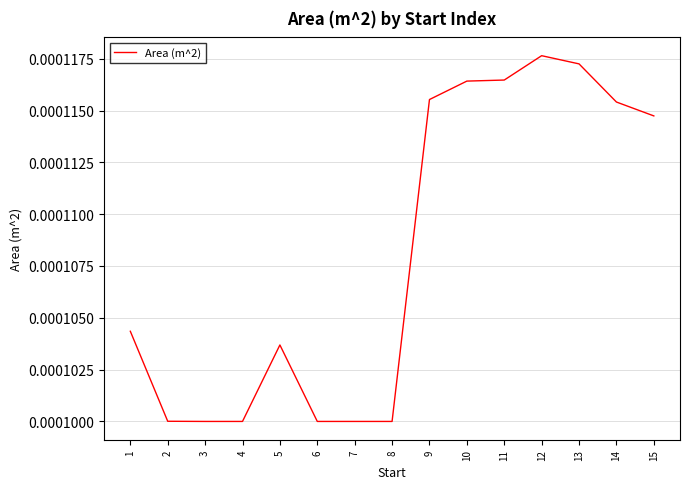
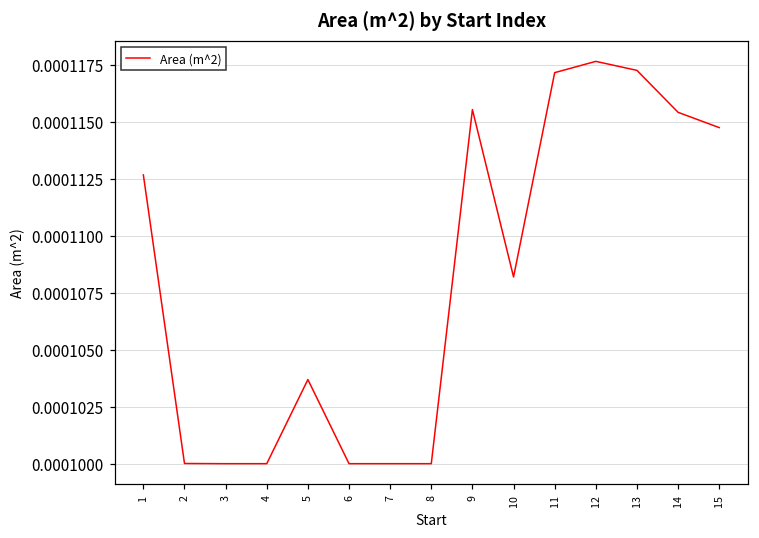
1: 0.0001044 -> 0.0001127
10: 0.0001164 -> 0.0001082
11: 0.0001165 -> 0.0001172
